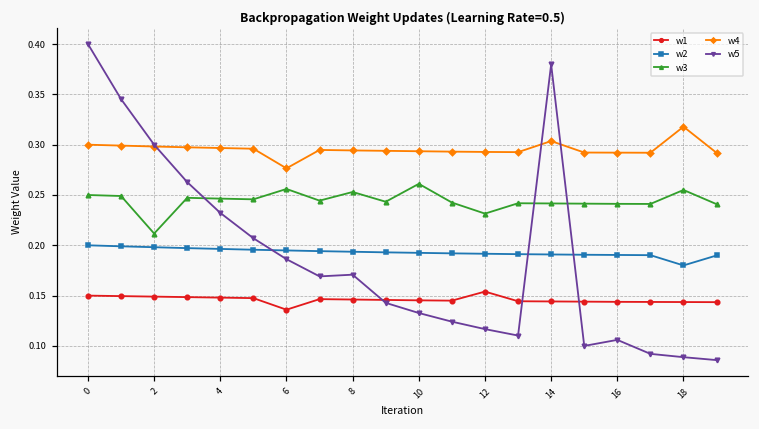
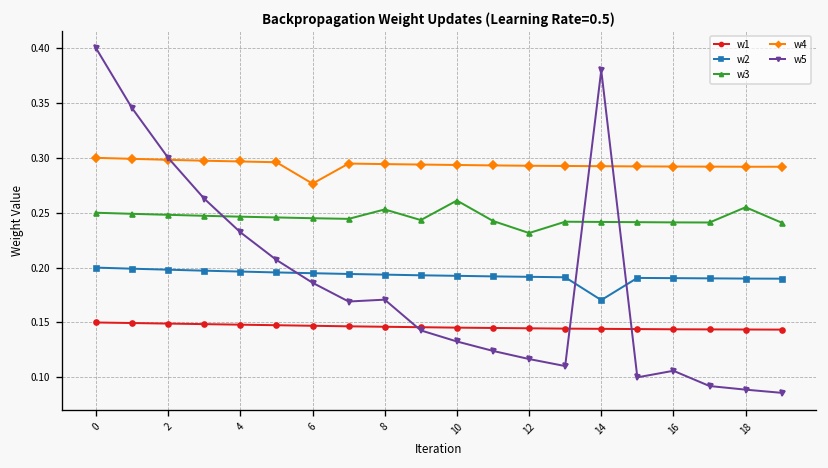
w3, 2: 0.21 -> 0.25
w1, 6: 0.14 -> 0.15
w3, 6: 0.26 -> 0.25
w1, 12: 0.15 -> 0.14
w2, 14: 0.19 -> 0.17
w4, 14: 0.30 -> 0.29
w2, 18: 0.18 -> 0.19
w4, 18: 0.32 -> 0.29
